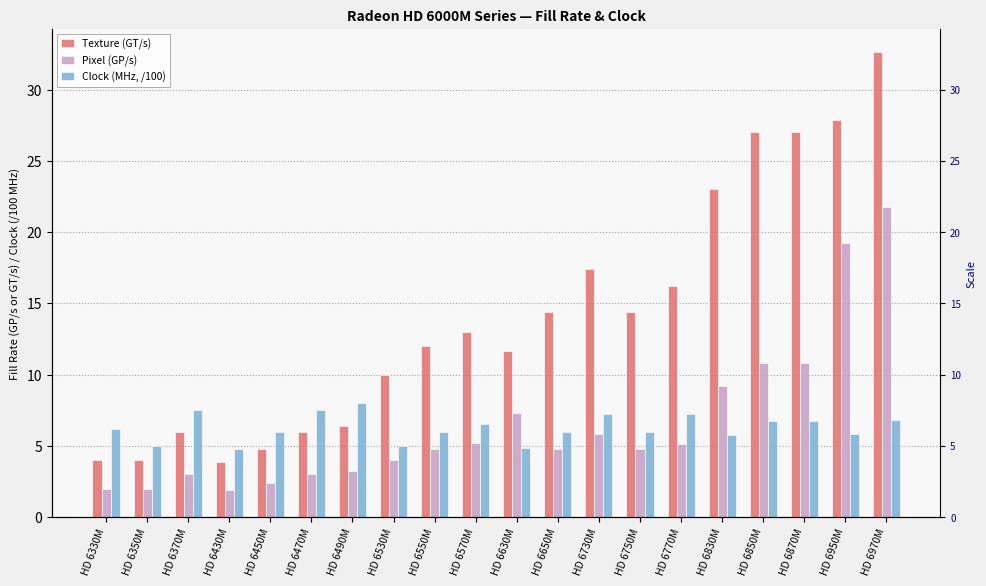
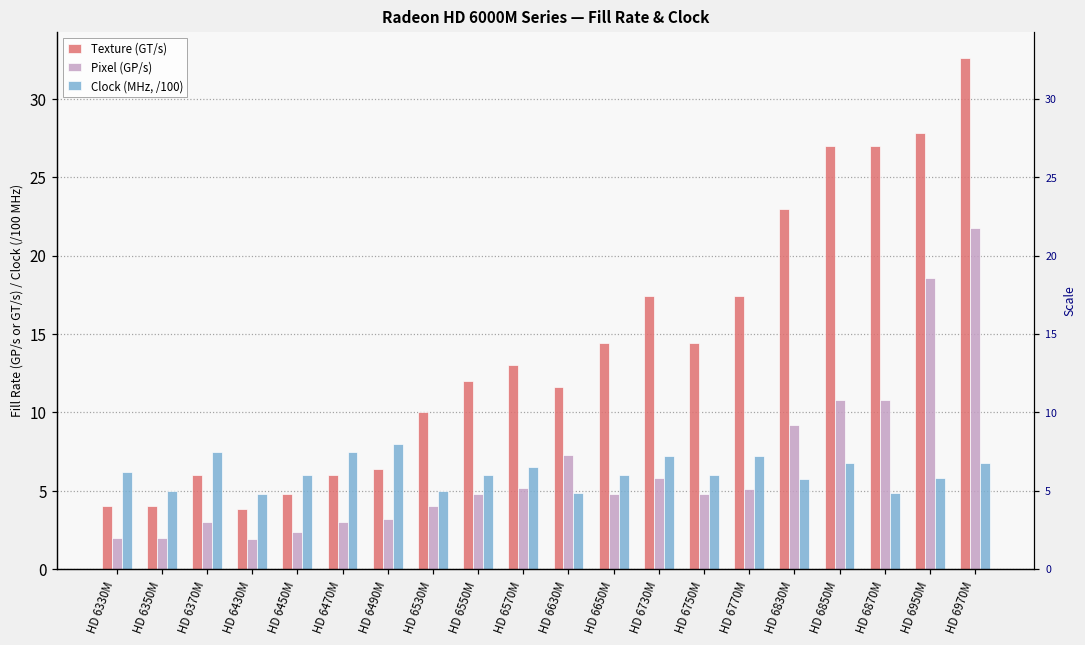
Texture (GT/s), HD 6770M: 16.2 -> 17.4
Clock (MHz, /100), HD 6870M: 6.8 -> 4.9
Pixel (GP/s), HD 6950M: 19.2 -> 18.6
